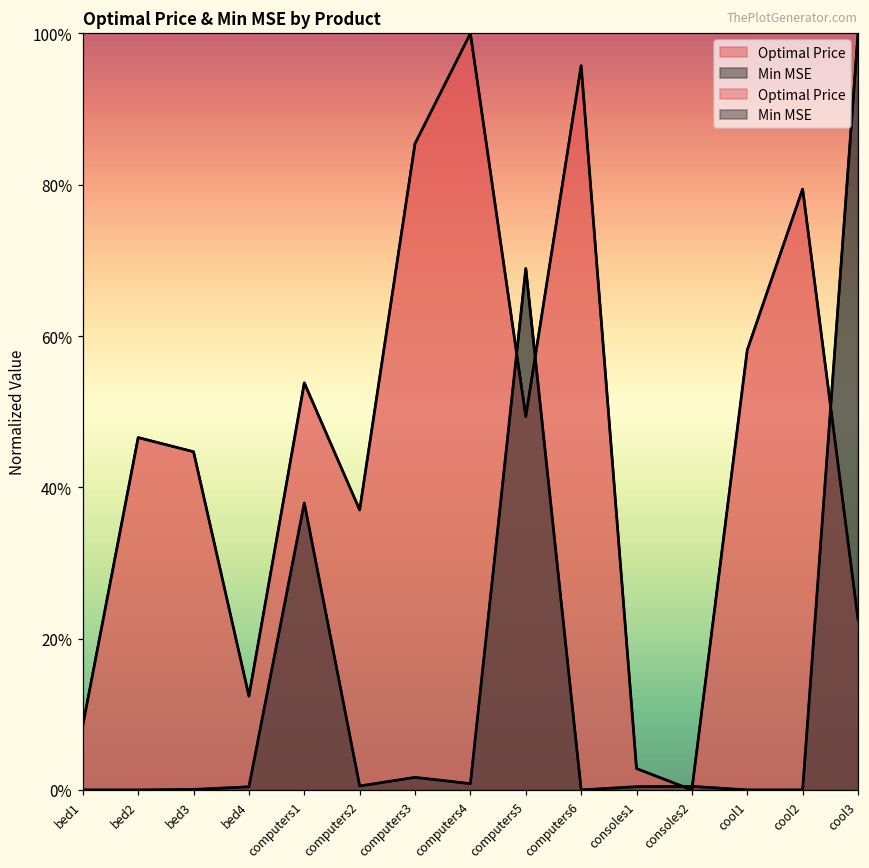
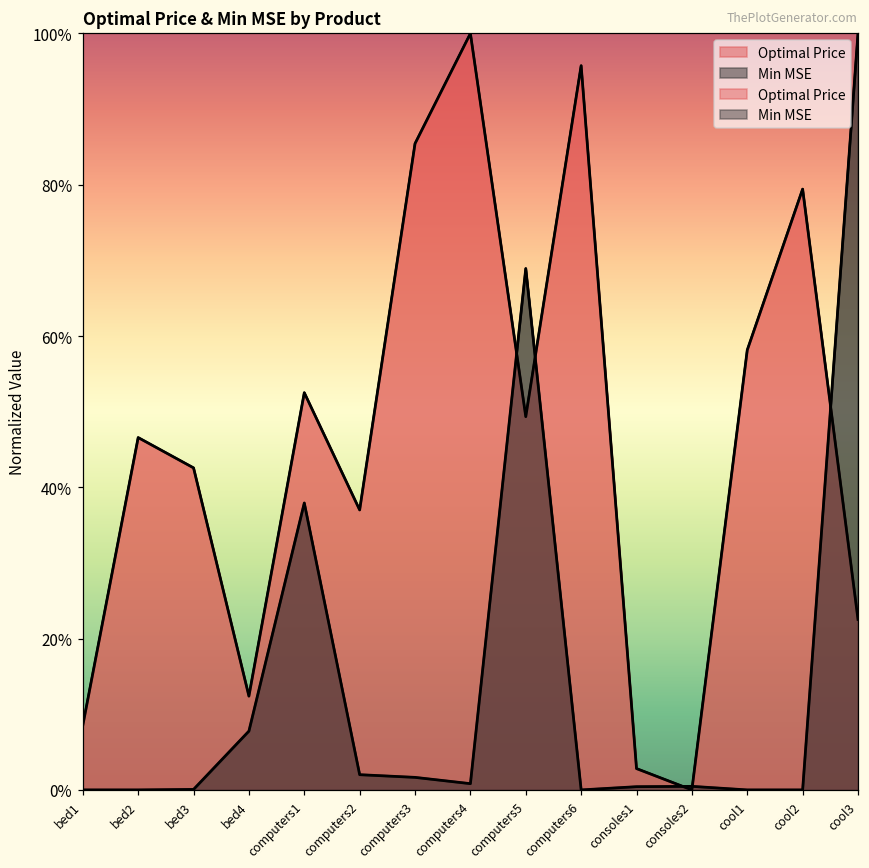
Optimal Price, bed3: 45% -> 43%
Min MSE, bed4: 0% -> 8%
Optimal Price, computers1: 54% -> 53%
Min MSE, computers2: 1% -> 2%
